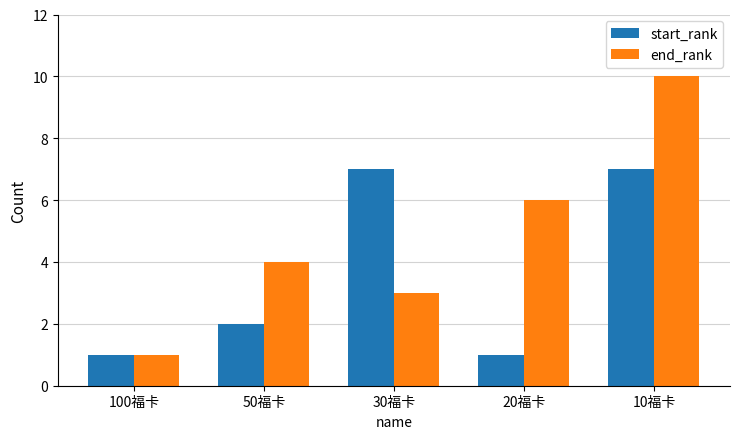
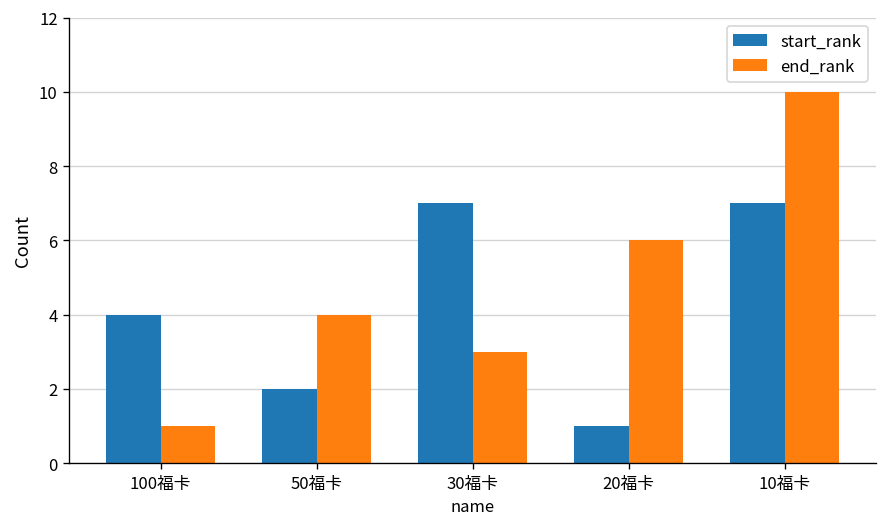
start_rank, 100福卡: 1 -> 4
